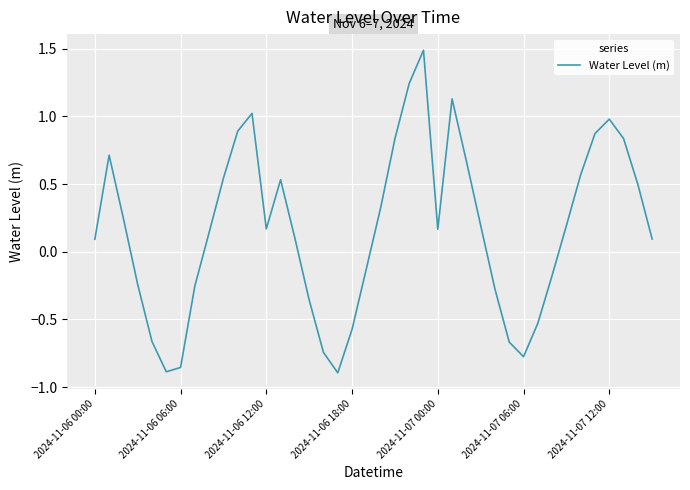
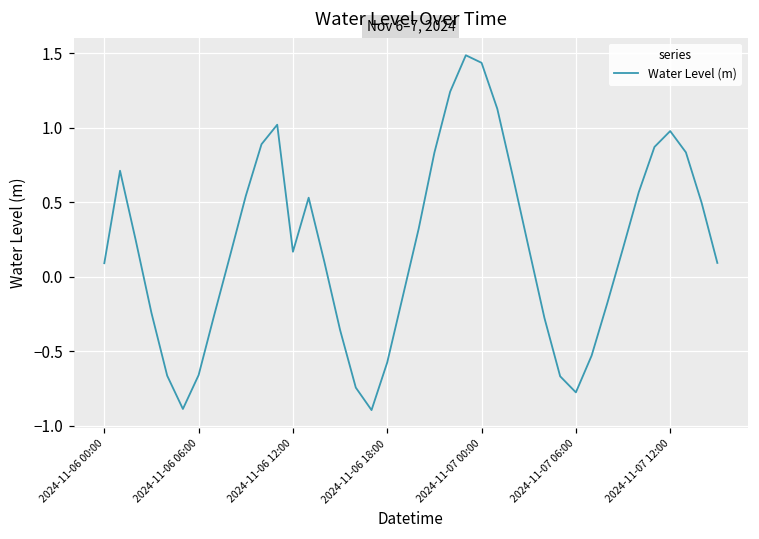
2024-11-06 06:00: -0.85 -> -0.66
2024-11-07 00:00: 0.17 -> 1.44
